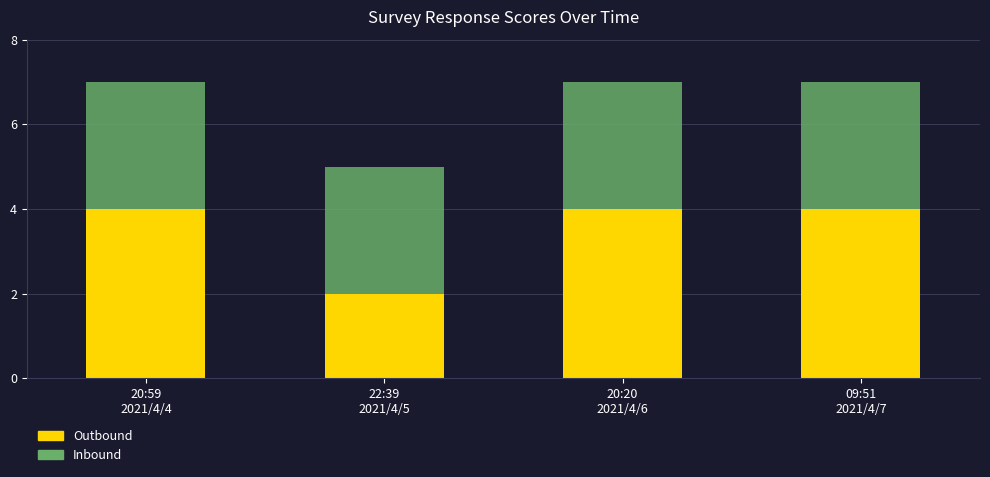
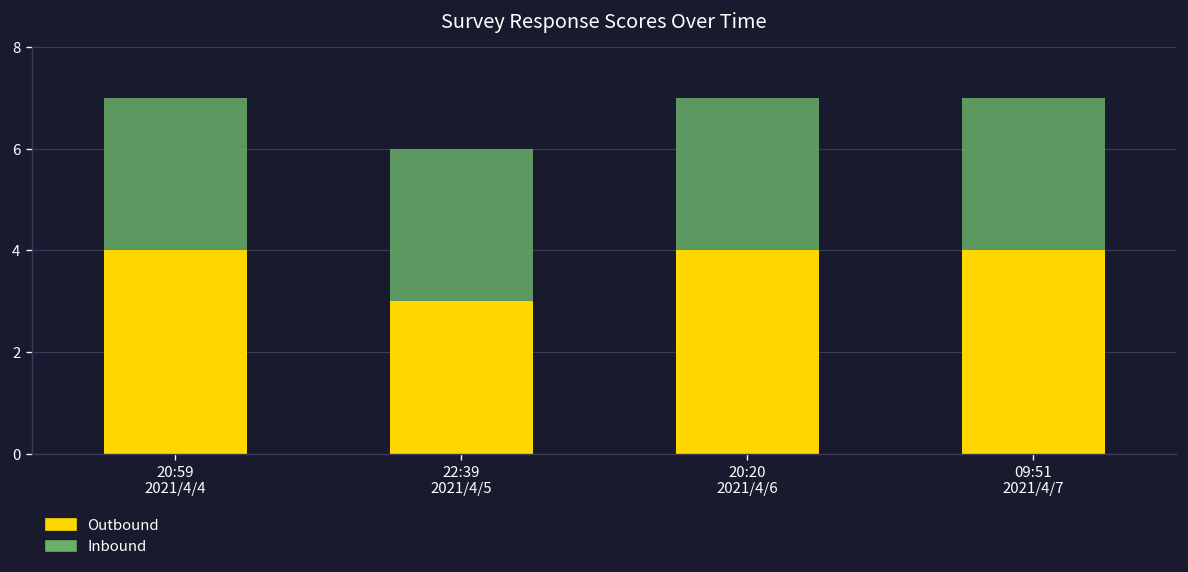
Outbound, 22:39 2021/4/5: 2 -> 3
